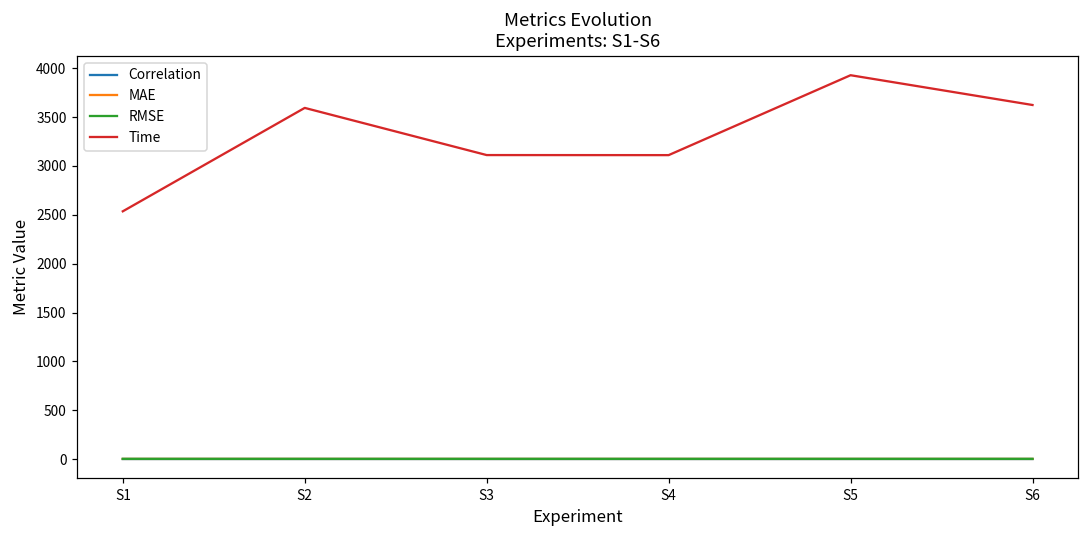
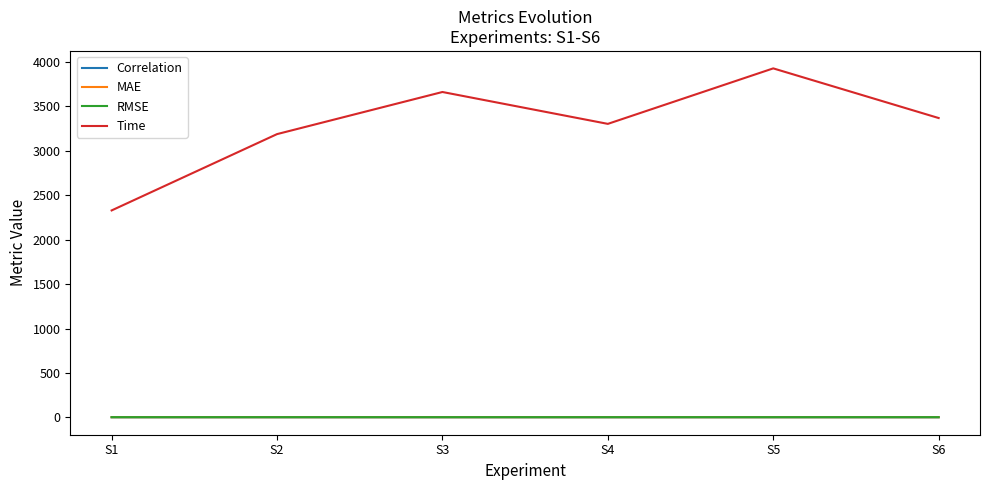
Time, S1: 2500 -> 2300
Time, S2: 3600 -> 3200
Time, S3: 3100 -> 3700
Time, S4: 3100 -> 3300
Time, S6: 3600 -> 3400
